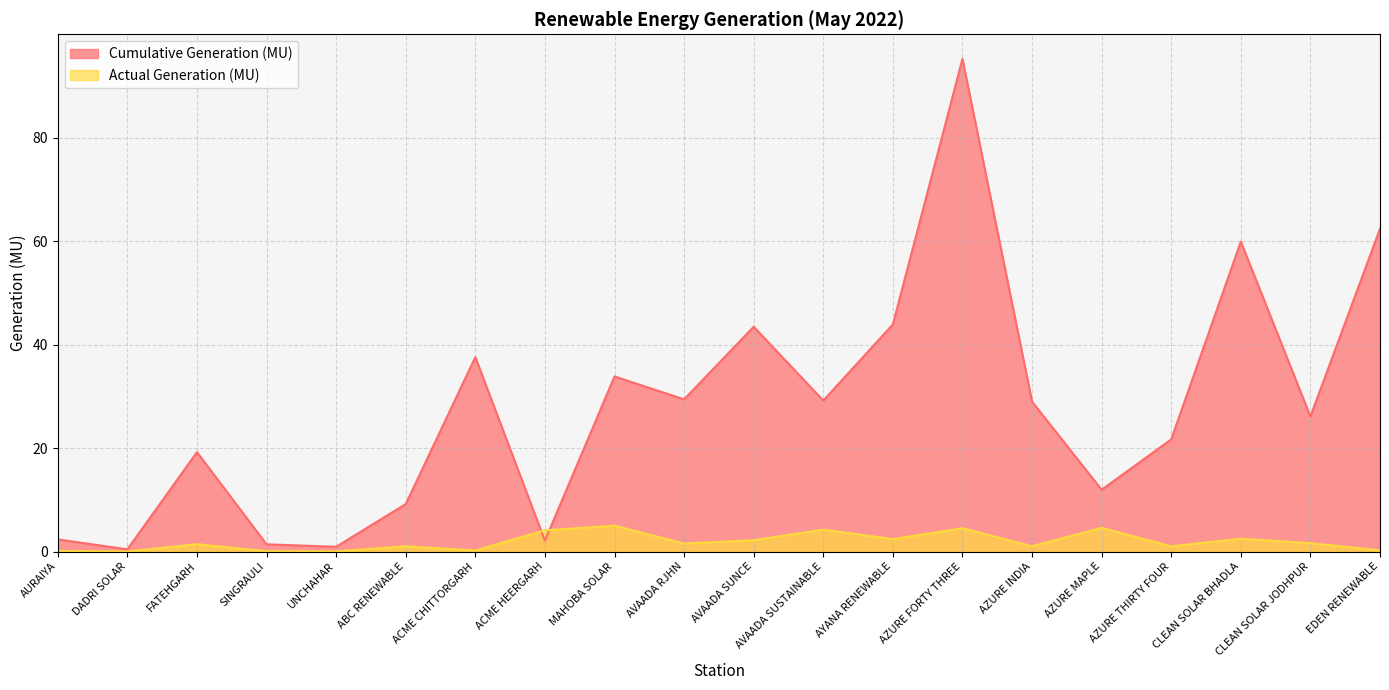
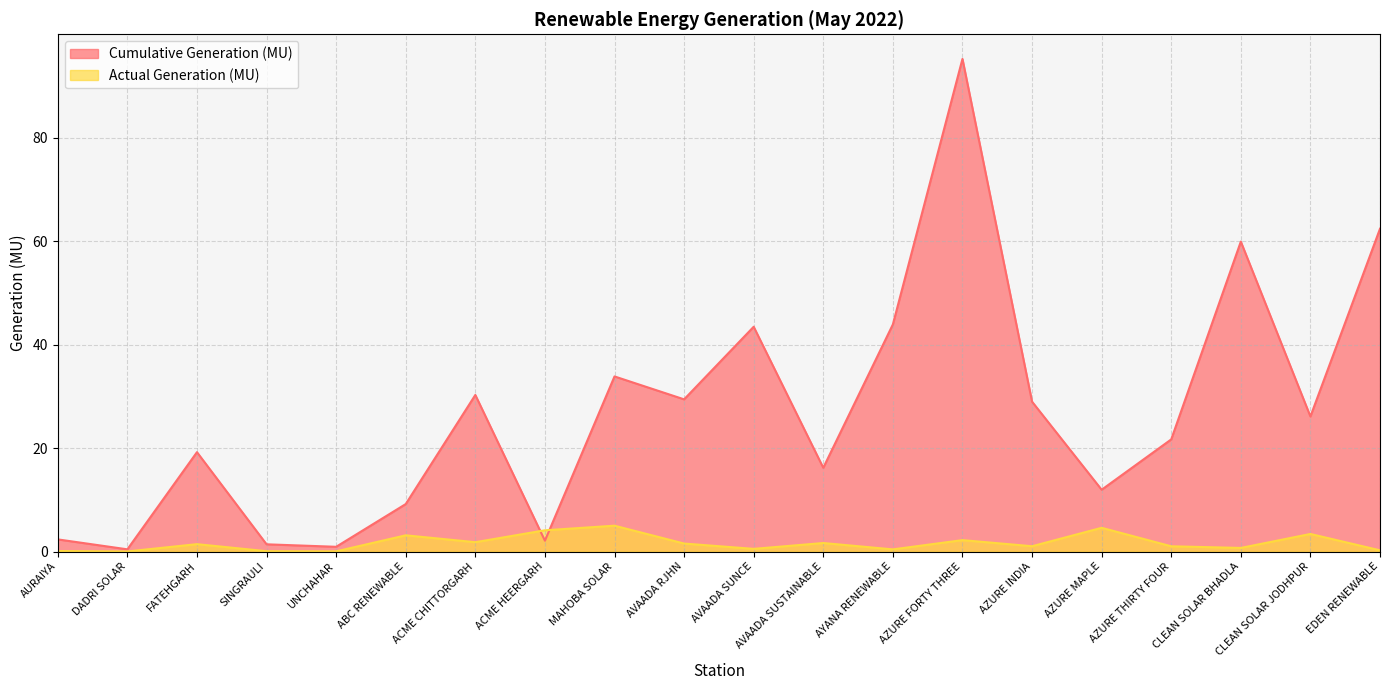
Actual Generation (MU), ABC RENEWABLE: 1 -> 3
Cumulative Generation (MU), ACME CHITTORGARH: 38 -> 30
Actual Generation (MU), ACME CHITTORGARH: 0 -> 2
Actual Generation (MU), AVAADA SUNCE: 2 -> 1
Cumulative Generation (MU), AVAADA SUSTAINABLE: 29 -> 16
Actual Generation (MU), AVAADA SUSTAINABLE: 4 -> 2
Actual Generation (MU), AYANA RENEWABLE: 2 -> 0
Actual Generation (MU), AZURE FORTY THREE: 5 -> 2
Actual Generation (MU), CLEAN SOLAR BHADLA: 2 -> 1
Actual Generation (MU), CLEAN SOLAR JODHPUR: 2 -> 3
